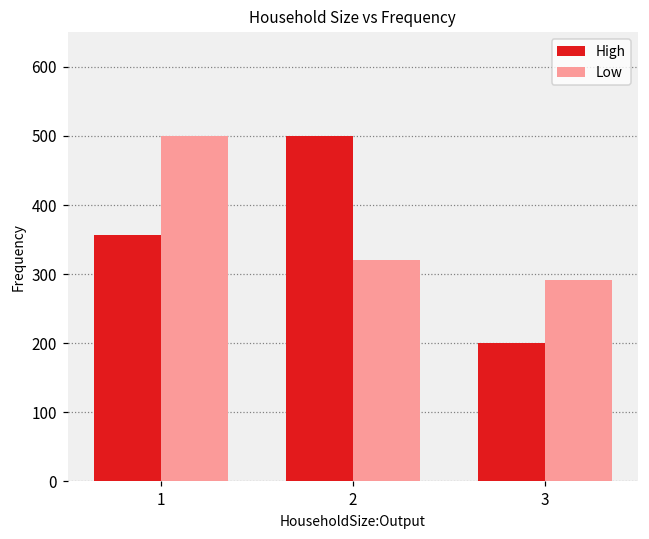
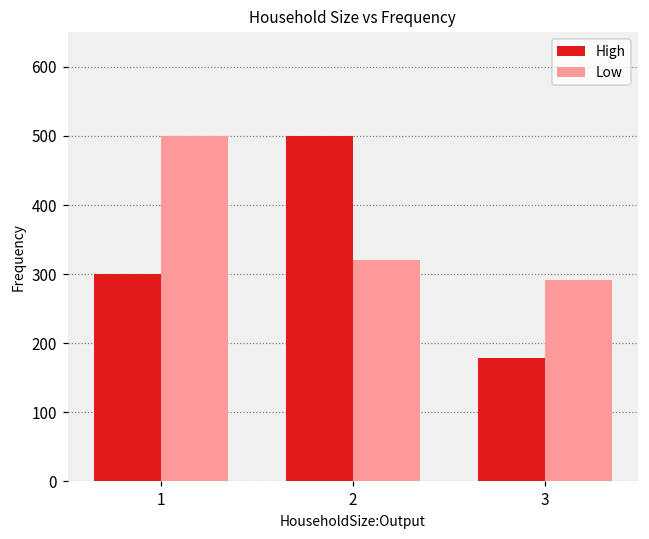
High, 1: 360 -> 300
High, 3: 200 -> 180
